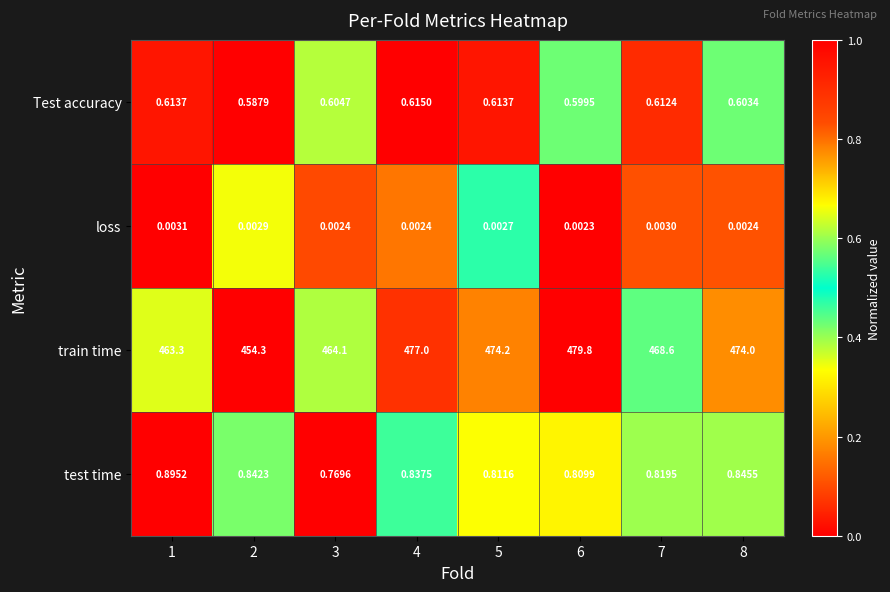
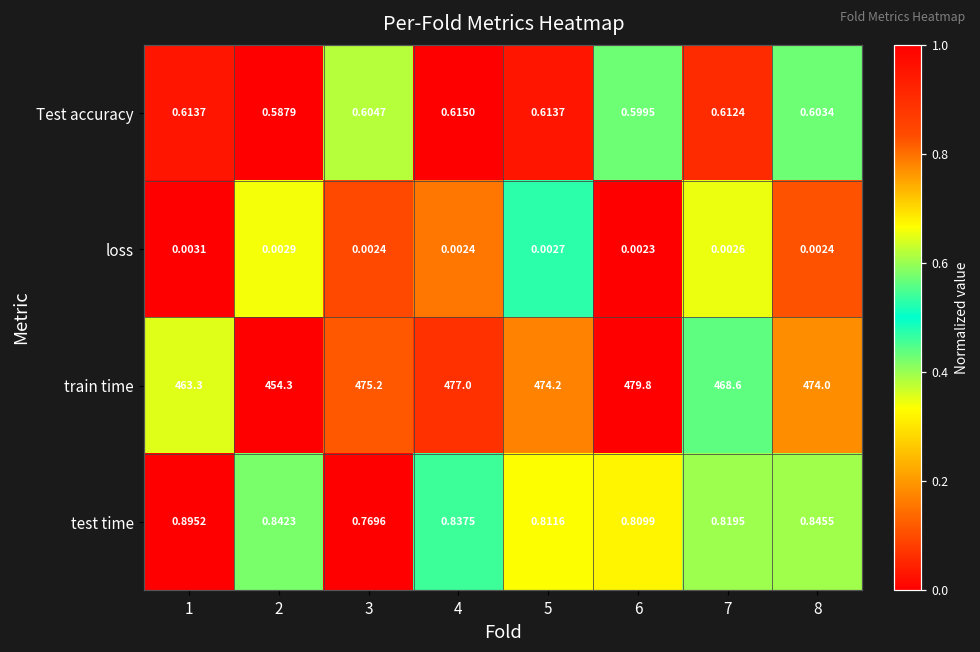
loss, 7: 0.0030 -> 0.0026
train time, 3: 464.1 -> 475.2
